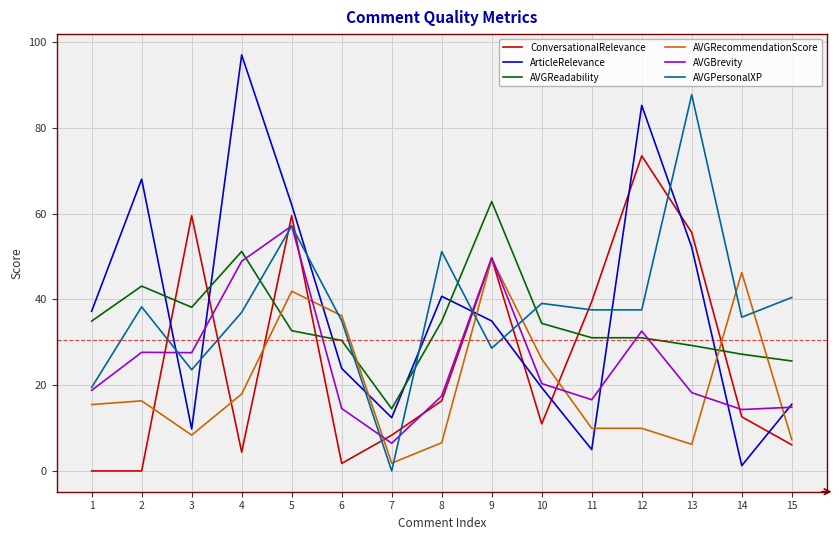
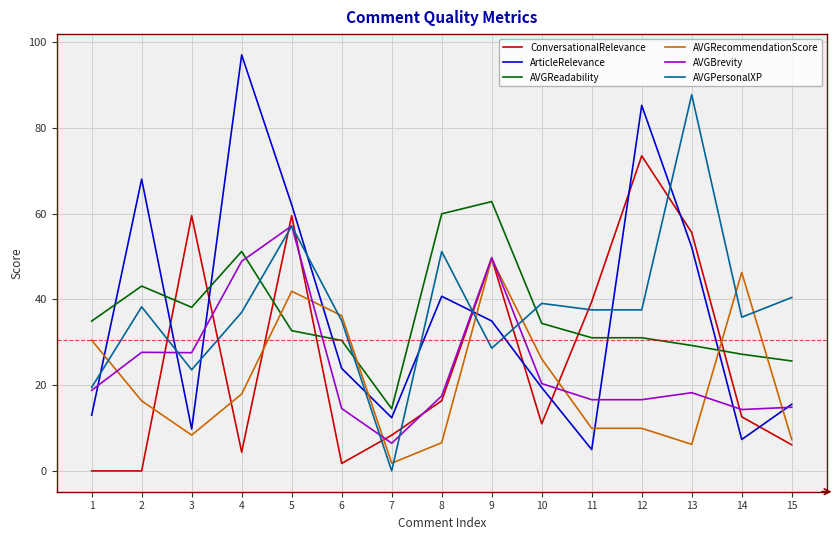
ArticleRelevance, 1: 37 -> 13
AVGRecommendationScore, 1: 15 -> 30
AVGReadability, 8: 35 -> 60
AVGBrevity, 12: 33 -> 17
ArticleRelevance, 14: 1 -> 7
